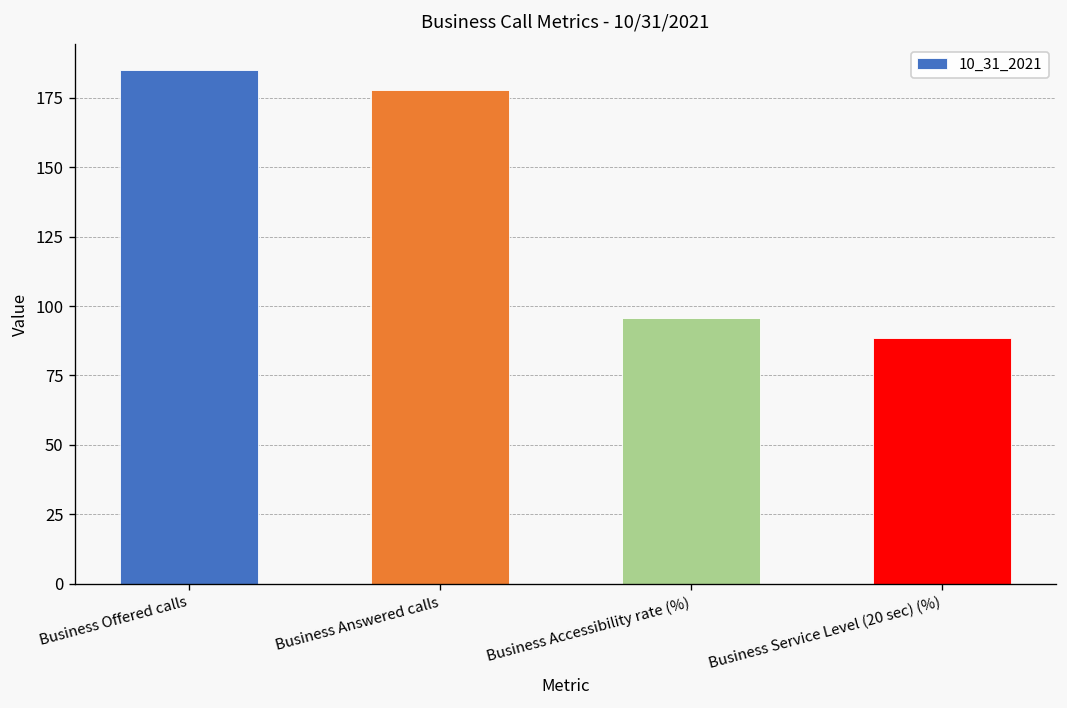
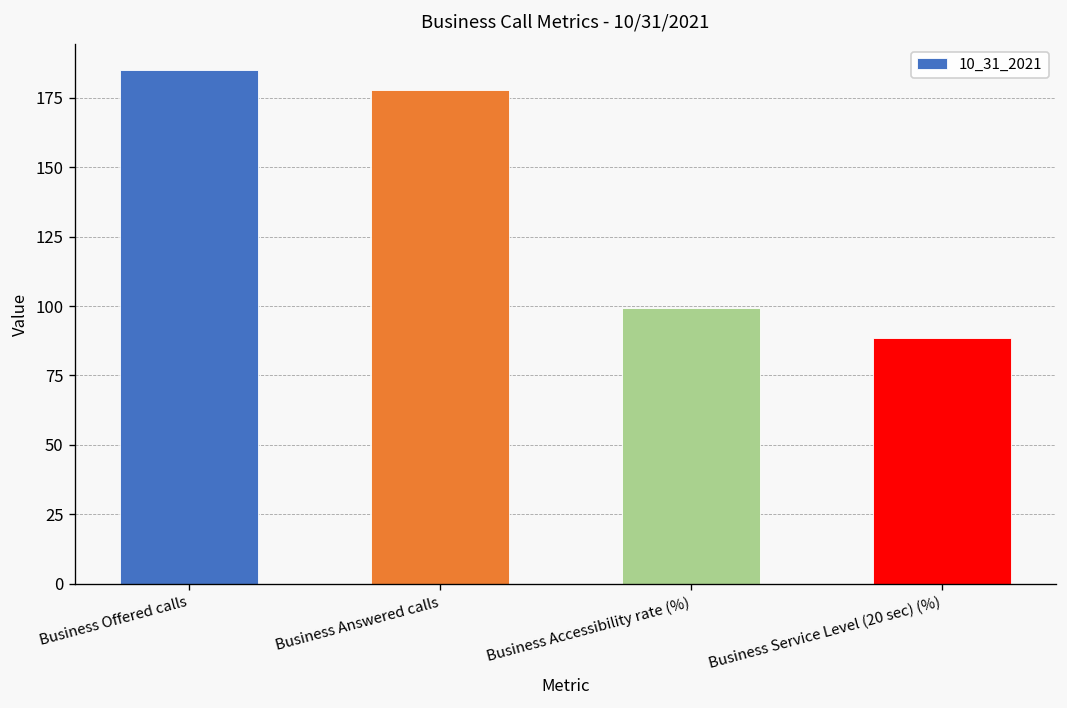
Business Accessibility rate (%): 96 -> 99
